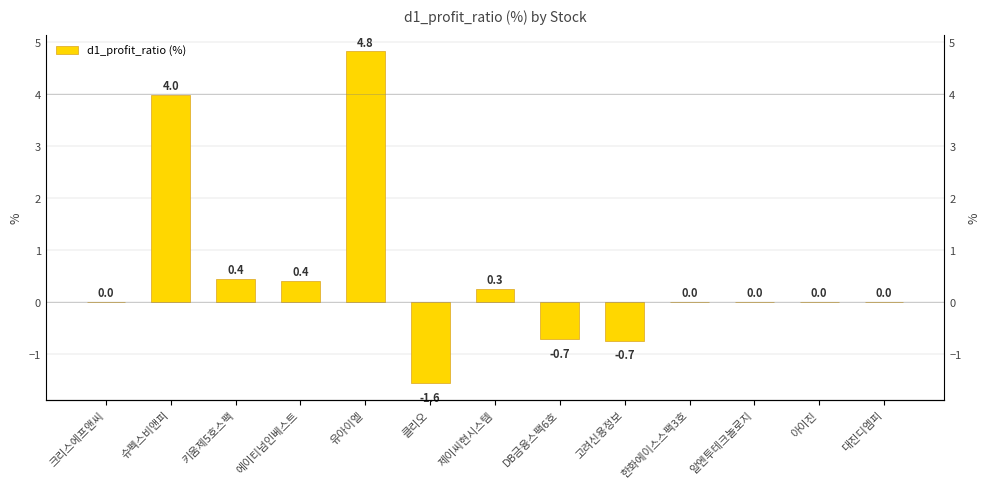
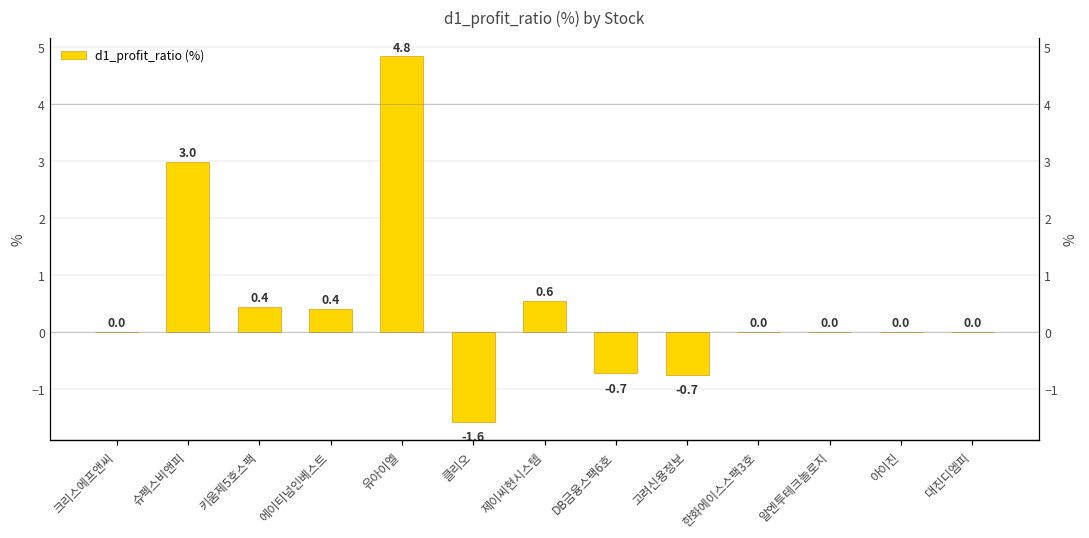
슈펙스비앤피: 4.0 -> 3.0
제이씨현시스템: 0.3 -> 0.6
